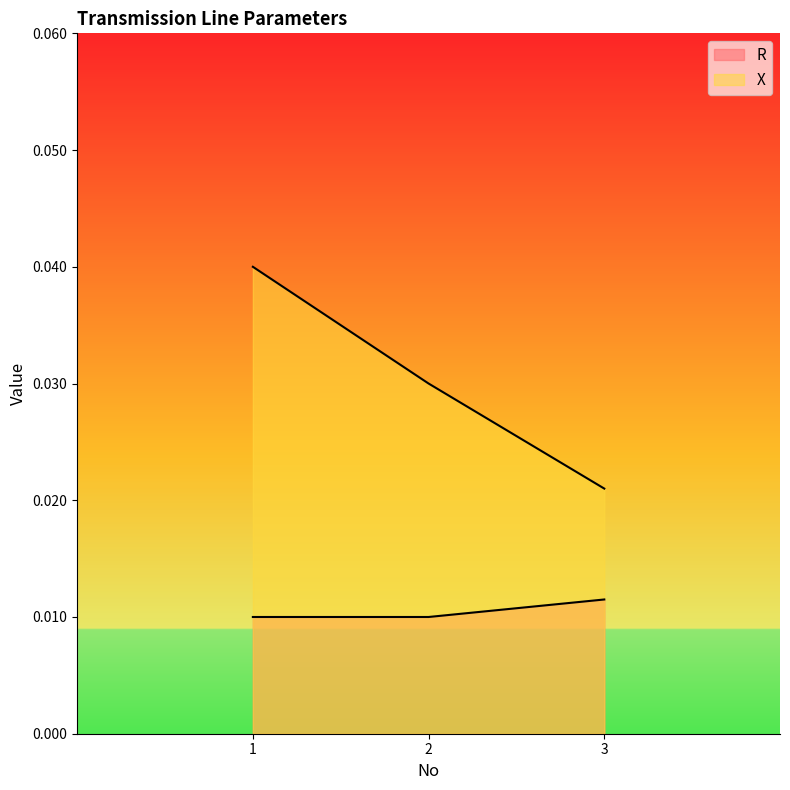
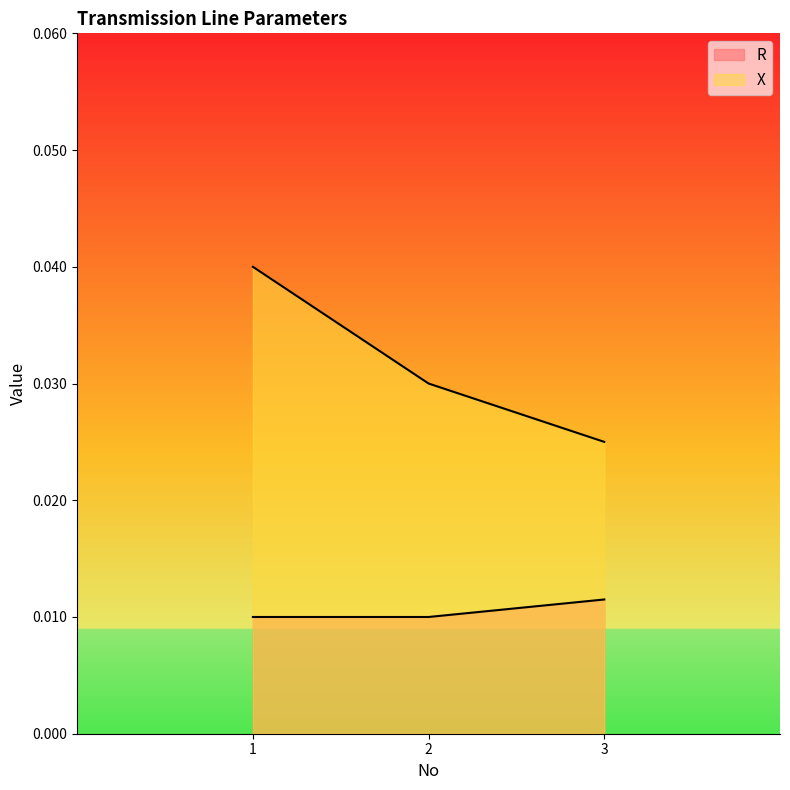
X, 3: 0.021 -> 0.025
